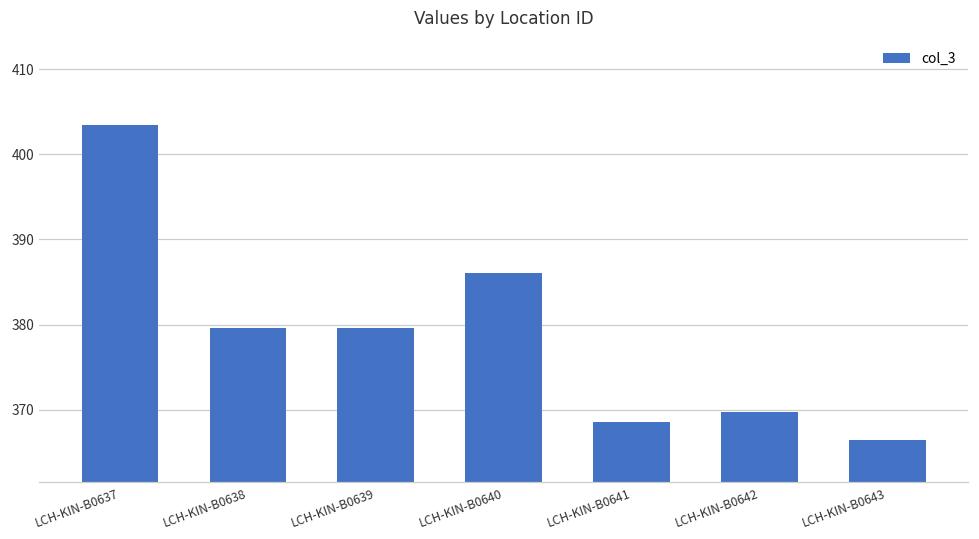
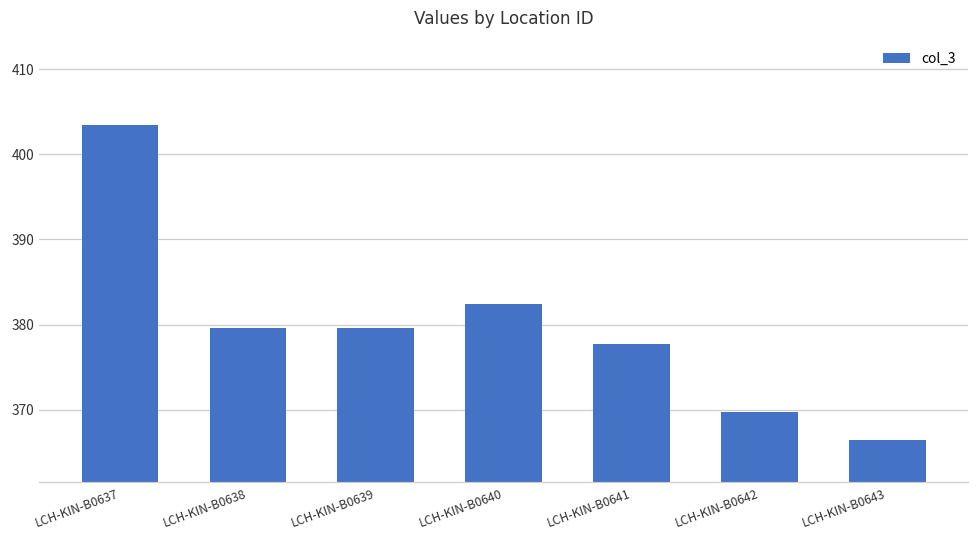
LCH-KIN-B0640: 386 -> 382
LCH-KIN-B0641: 369 -> 378
